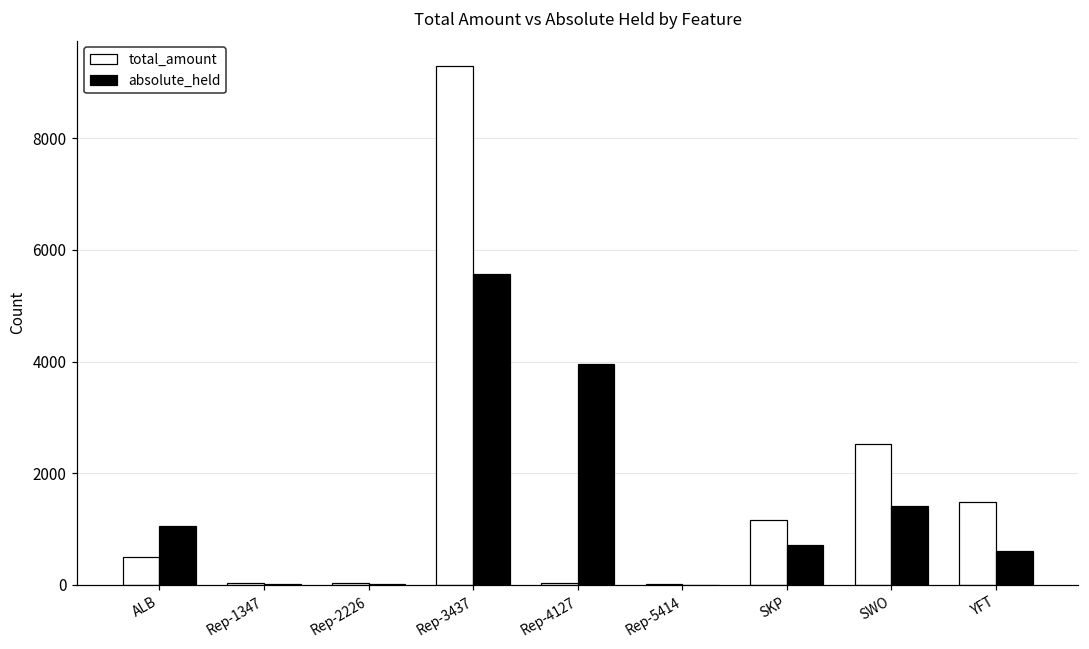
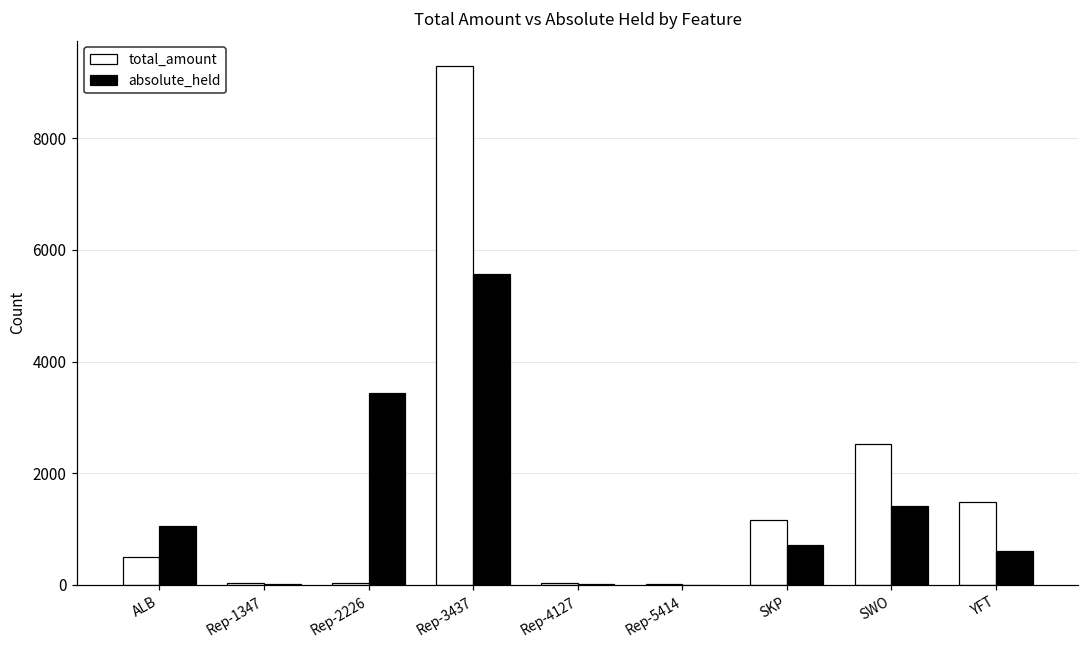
absolute_held, Rep-2226: 0 -> 3400
absolute_held, Rep-4127: 4000 -> 0
